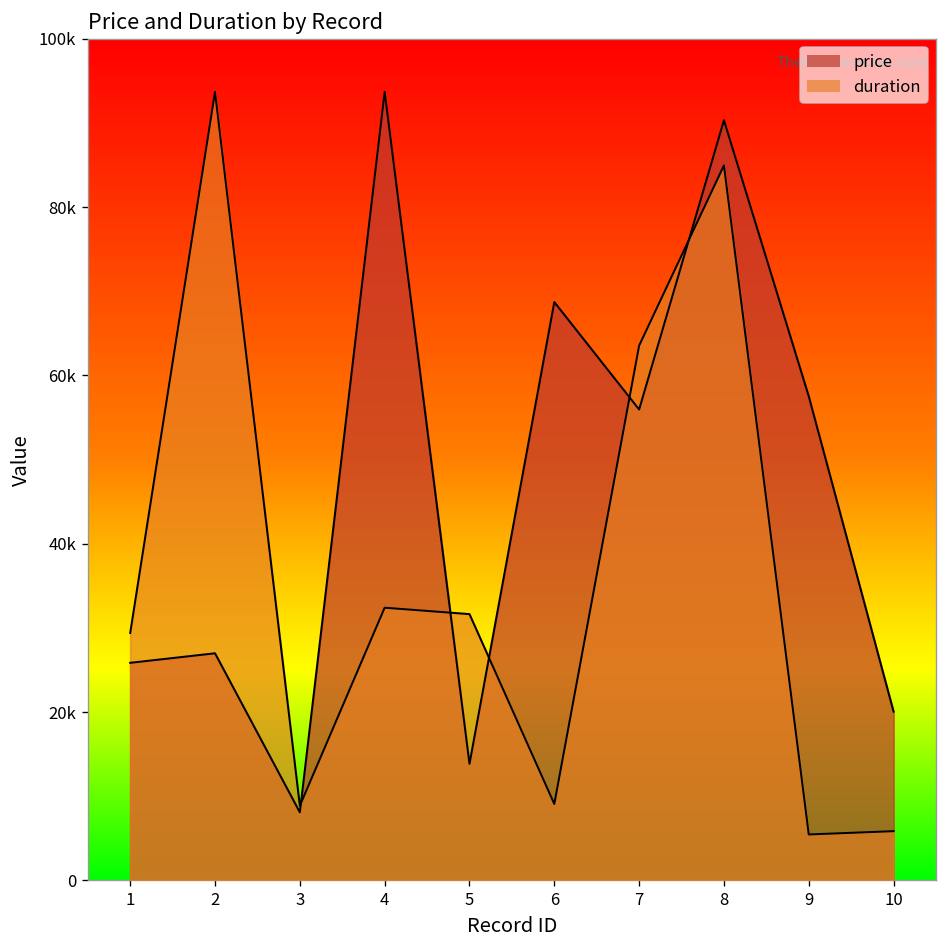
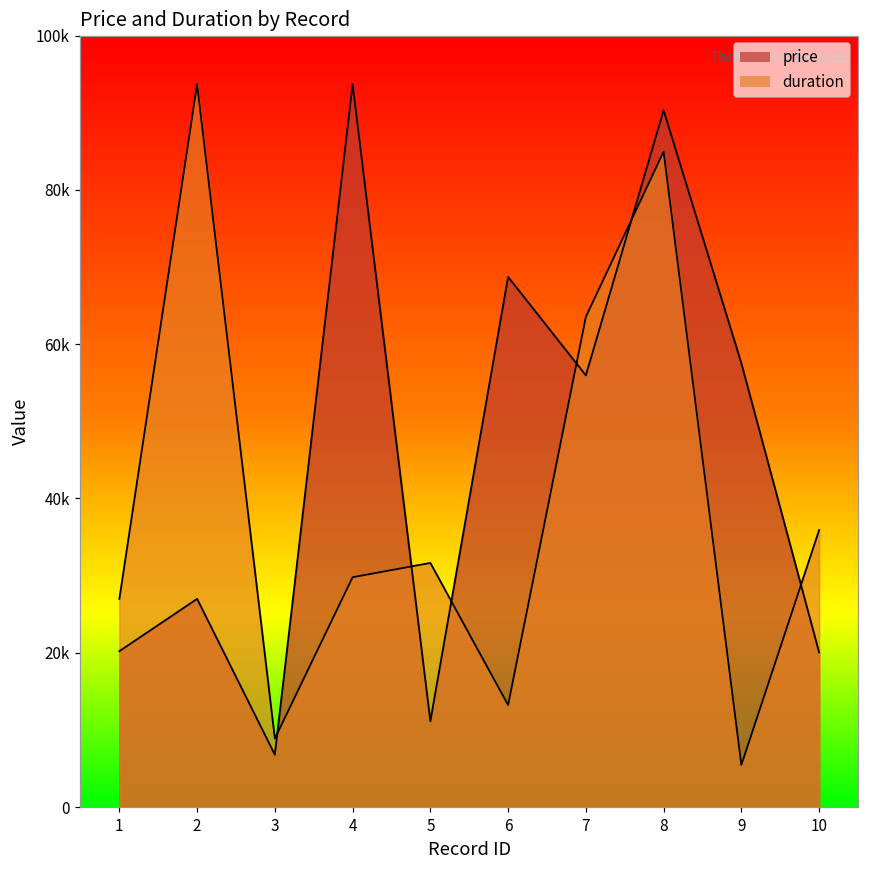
price, 1: 26000 -> 20000
duration, 1: 29000 -> 27000
price, 3: 8000 -> 7000
duration, 4: 32000 -> 30000
price, 5: 14000 -> 11000
duration, 6: 9000 -> 13000
duration, 10: 6000 -> 36000
